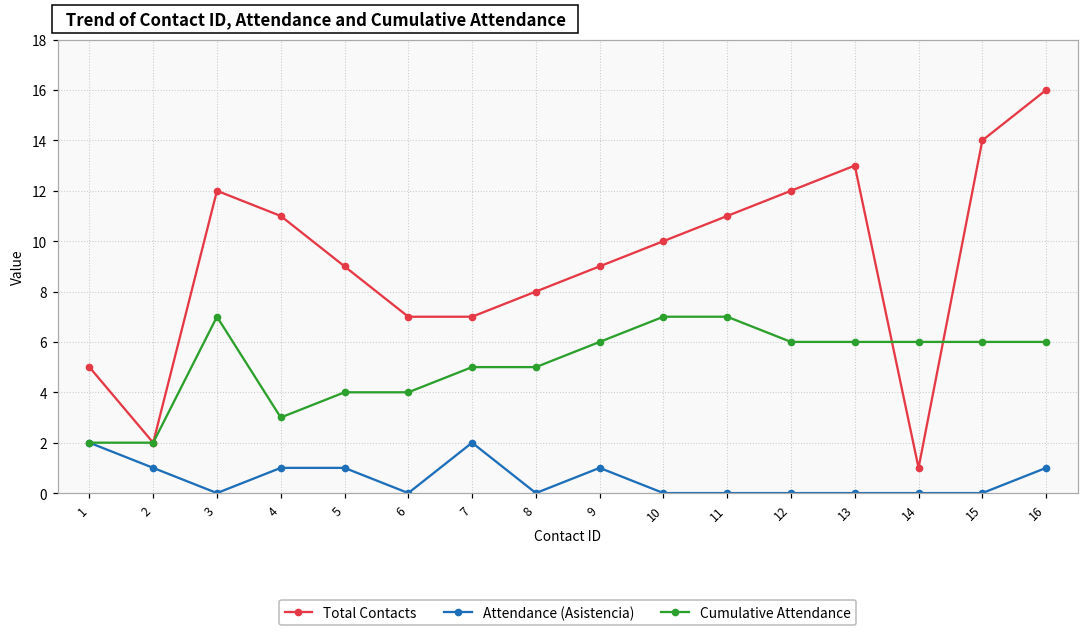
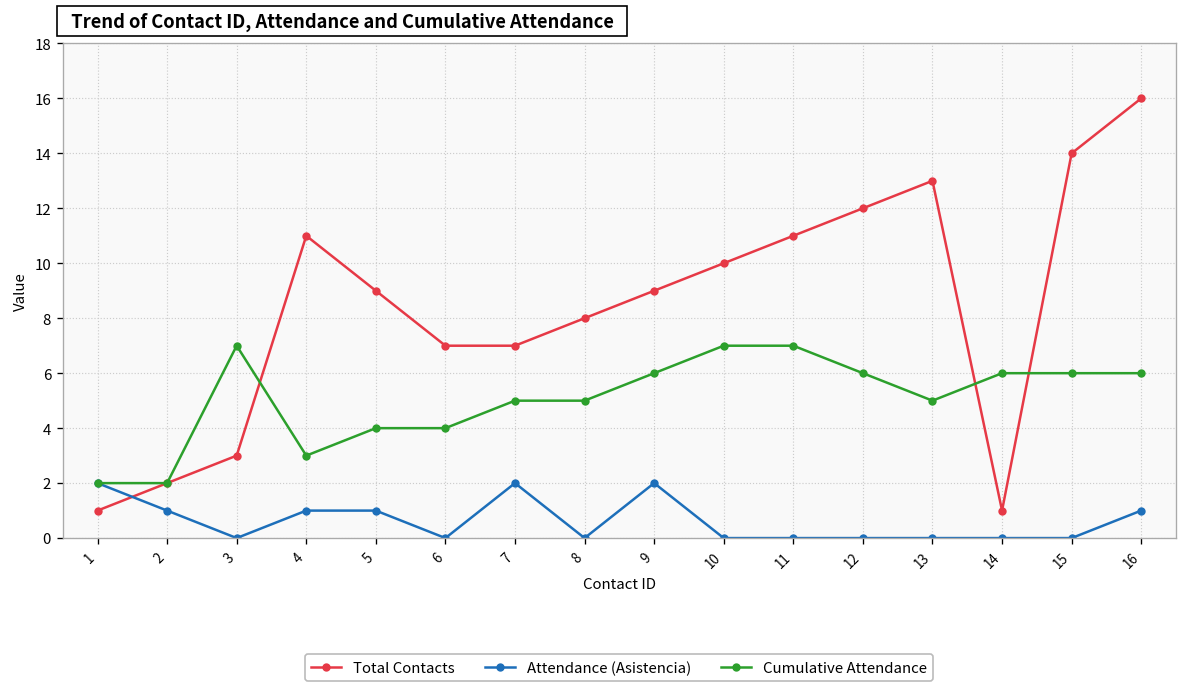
Total Contacts, 1: 5 -> 1
Total Contacts, 3: 12 -> 3
Attendance (Asistencia), 9: 1 -> 2
Cumulative Attendance, 13: 6 -> 5
